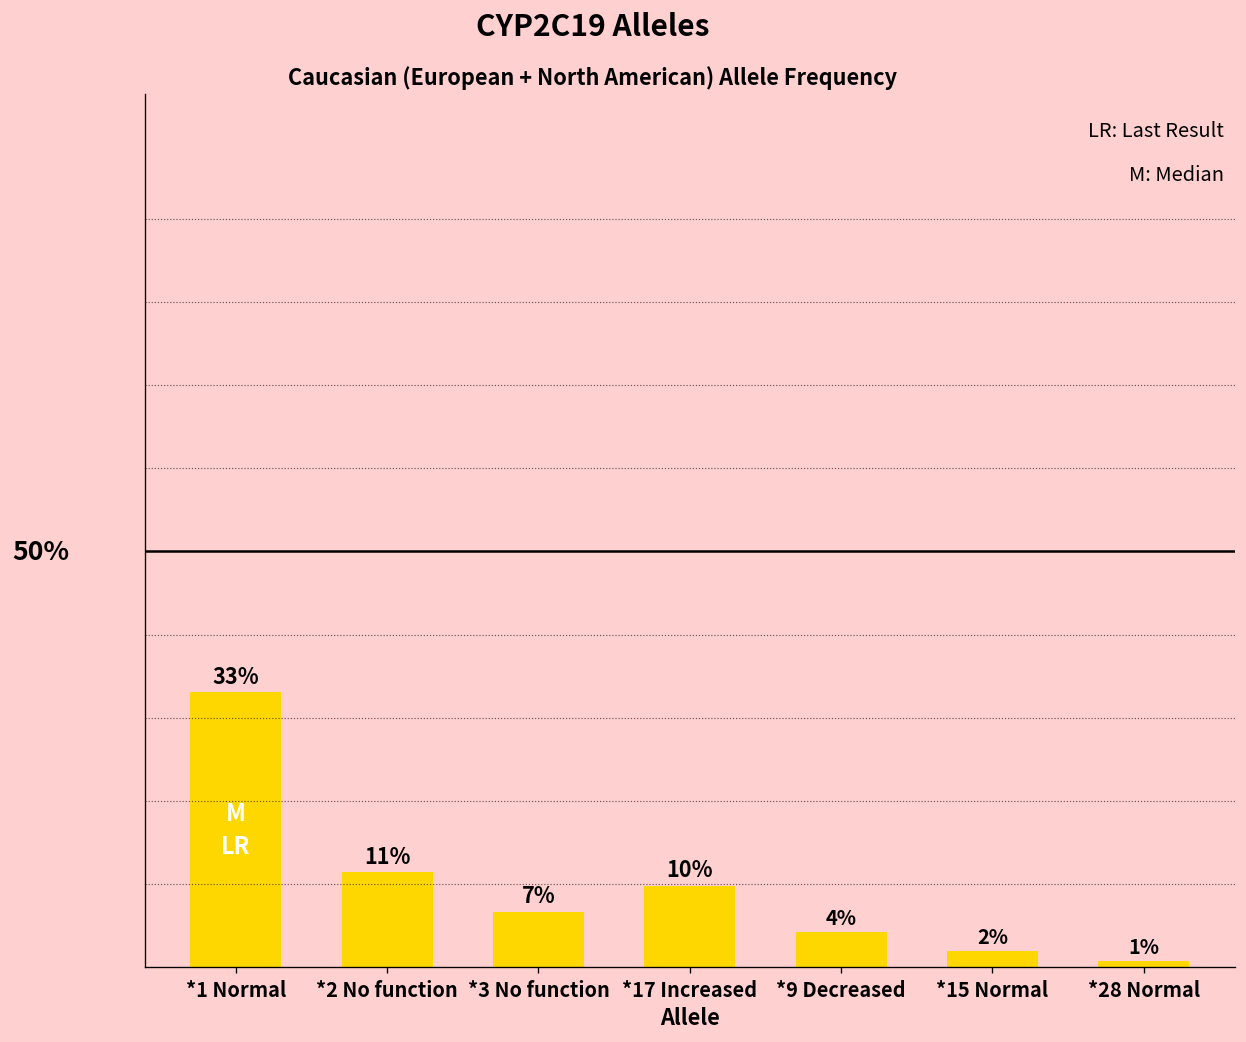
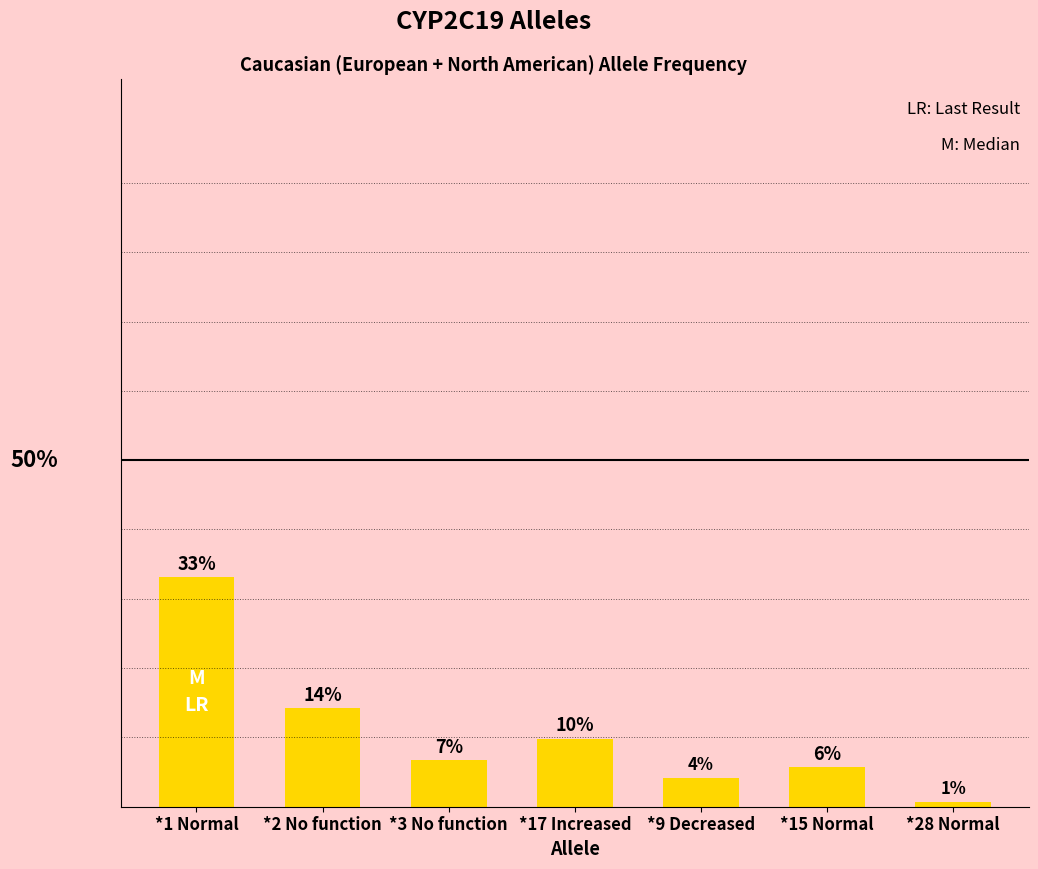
*2 No function: 11% -> 14%
*15 Normal: 2% -> 6%
